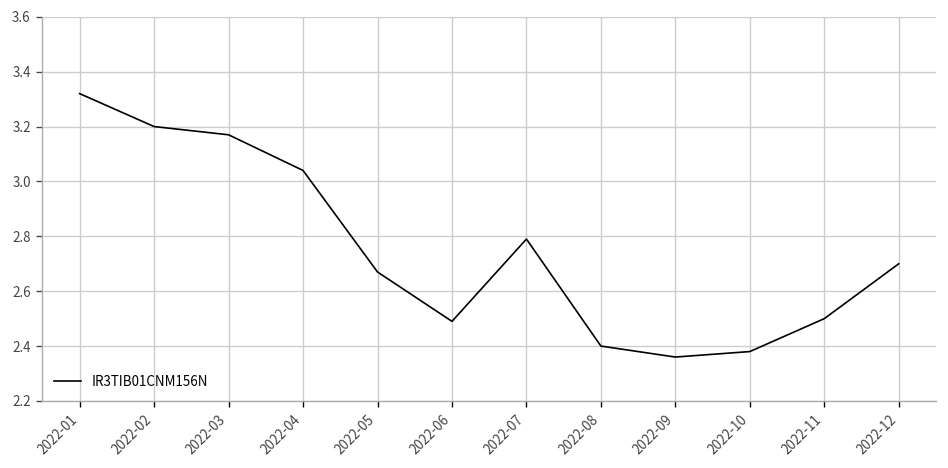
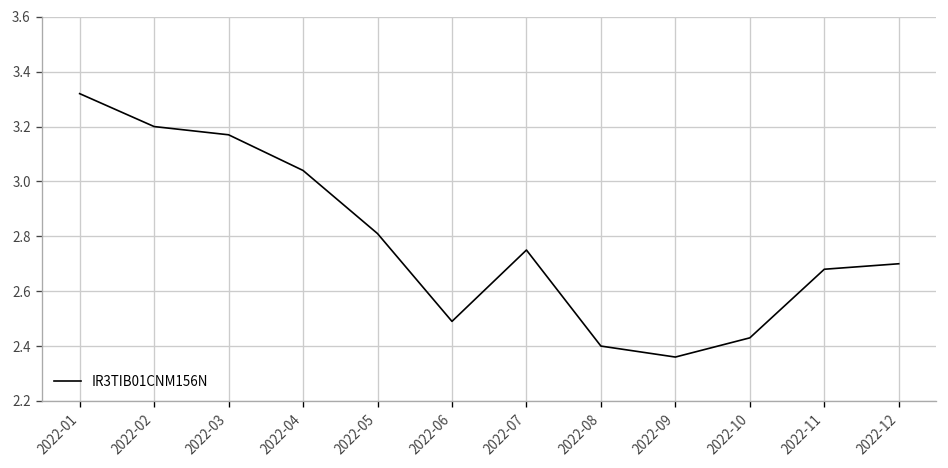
2022-05: 2.67 -> 2.81
2022-07: 2.79 -> 2.75
2022-10: 2.38 -> 2.43
2022-11: 2.50 -> 2.68
